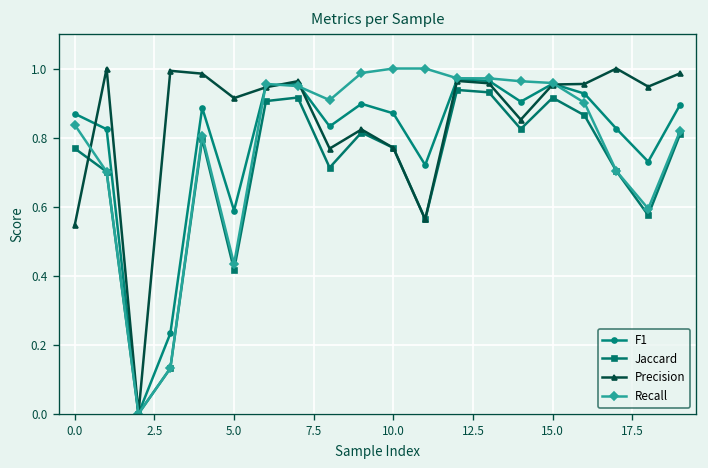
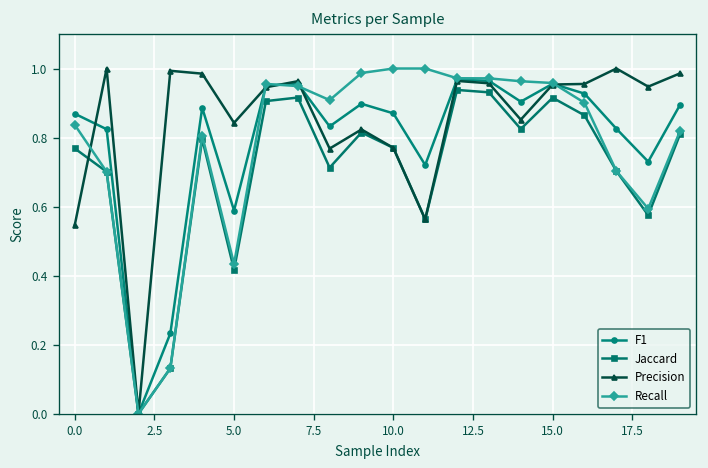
Precision, 5.0: 0.91 -> 0.84
